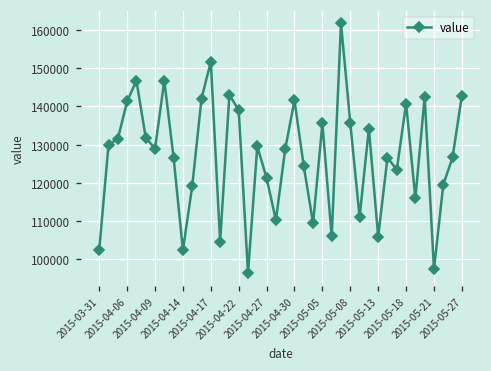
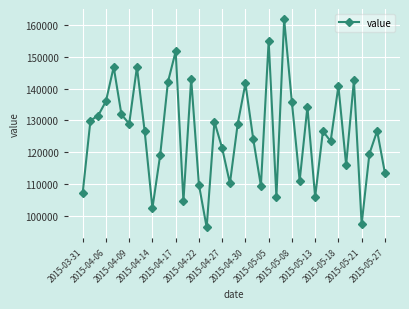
2015-03-31: 102000 -> 107000
2015-04-06: 141000 -> 136000
2015-04-22: 139000 -> 110000
2015-05-05: 136000 -> 155000
2015-05-27: 143000 -> 113000
